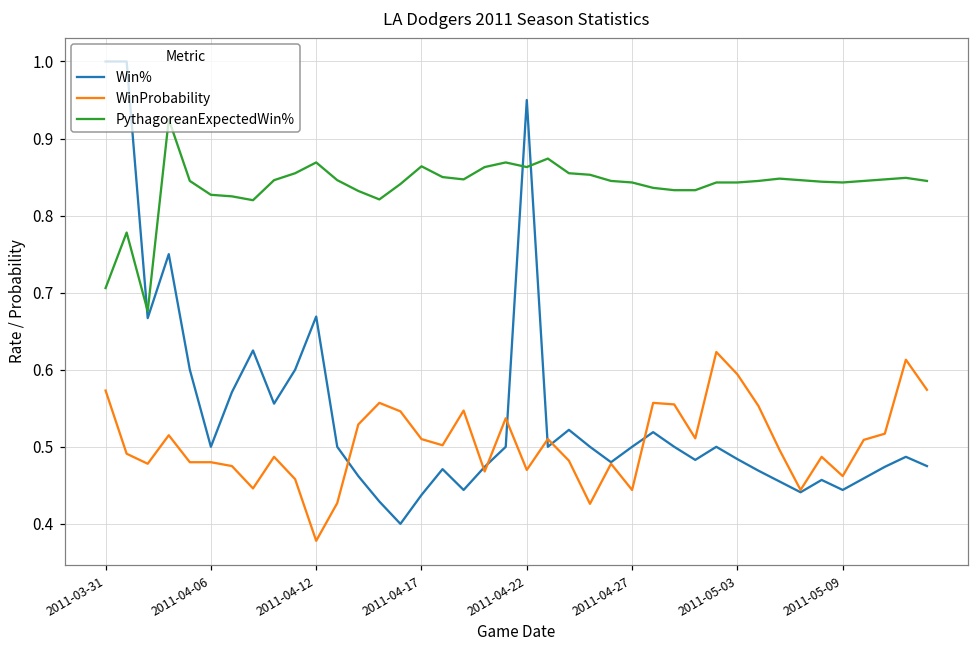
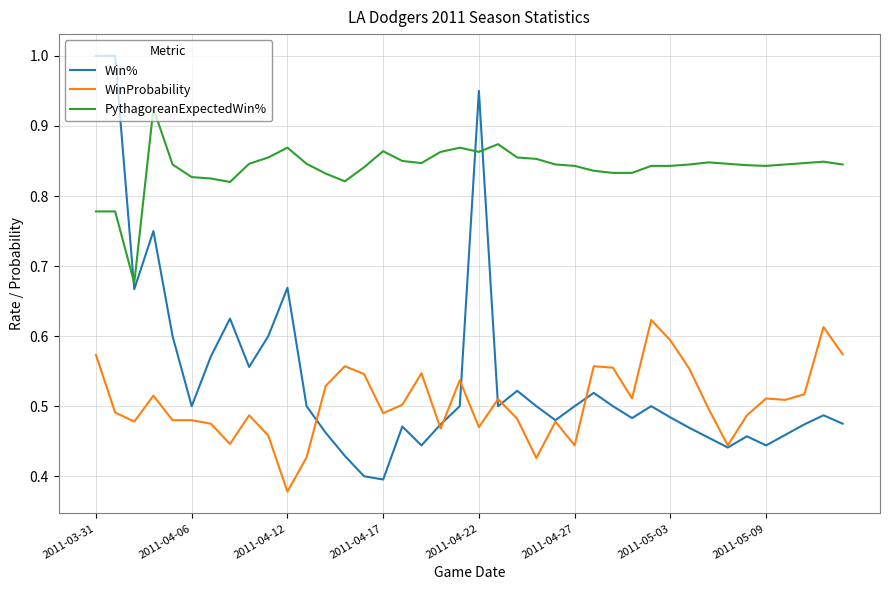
PythagoreanExpectedWin%, 2011-03-31: 0.71 -> 0.78
Win%, 2011-04-17: 0.44 -> 0.40
WinProbability, 2011-04-17: 0.51 -> 0.49
WinProbability, 2011-05-09: 0.46 -> 0.51
